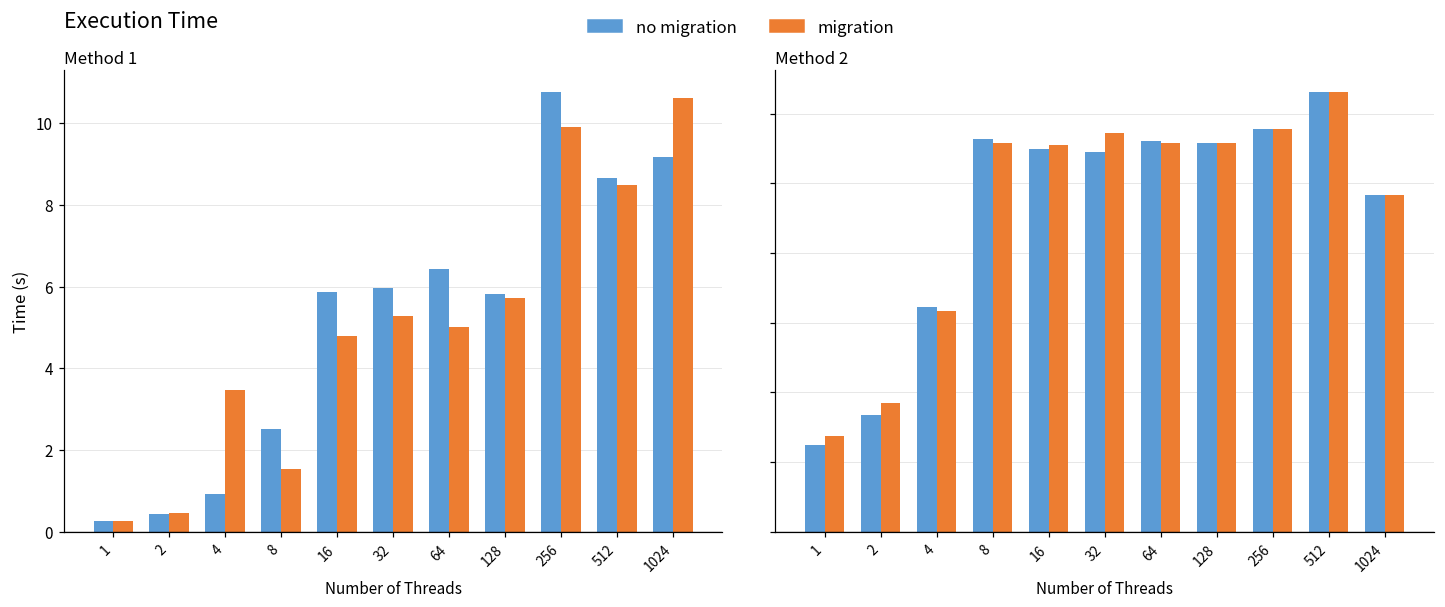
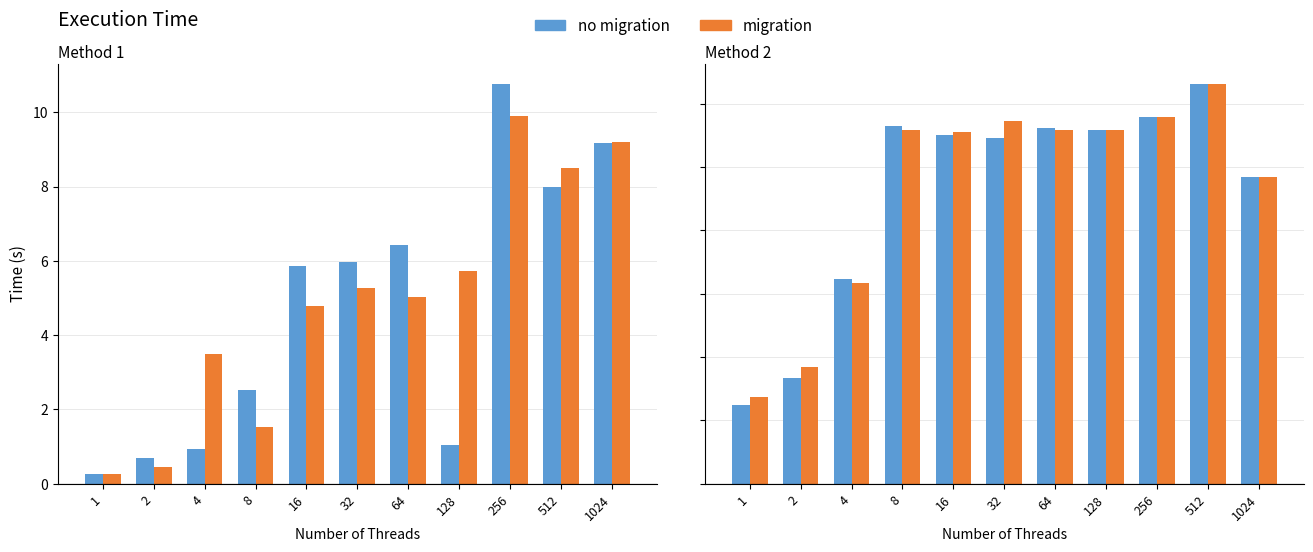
Method 1, no migration, 2: 0.4 -> 0.7
Method 1, no migration, 128: 5.8 -> 1.0
Method 1, no migration, 512: 8.7 -> 8.0
Method 1, migration, 1024: 10.6 -> 9.2
